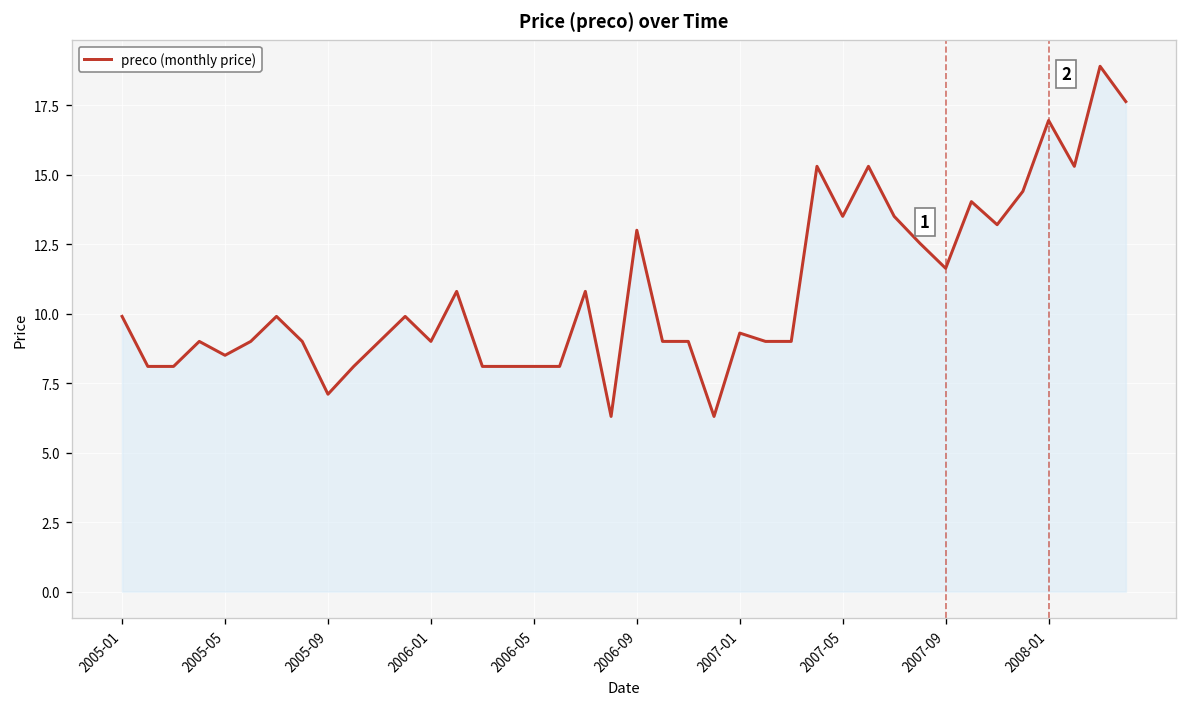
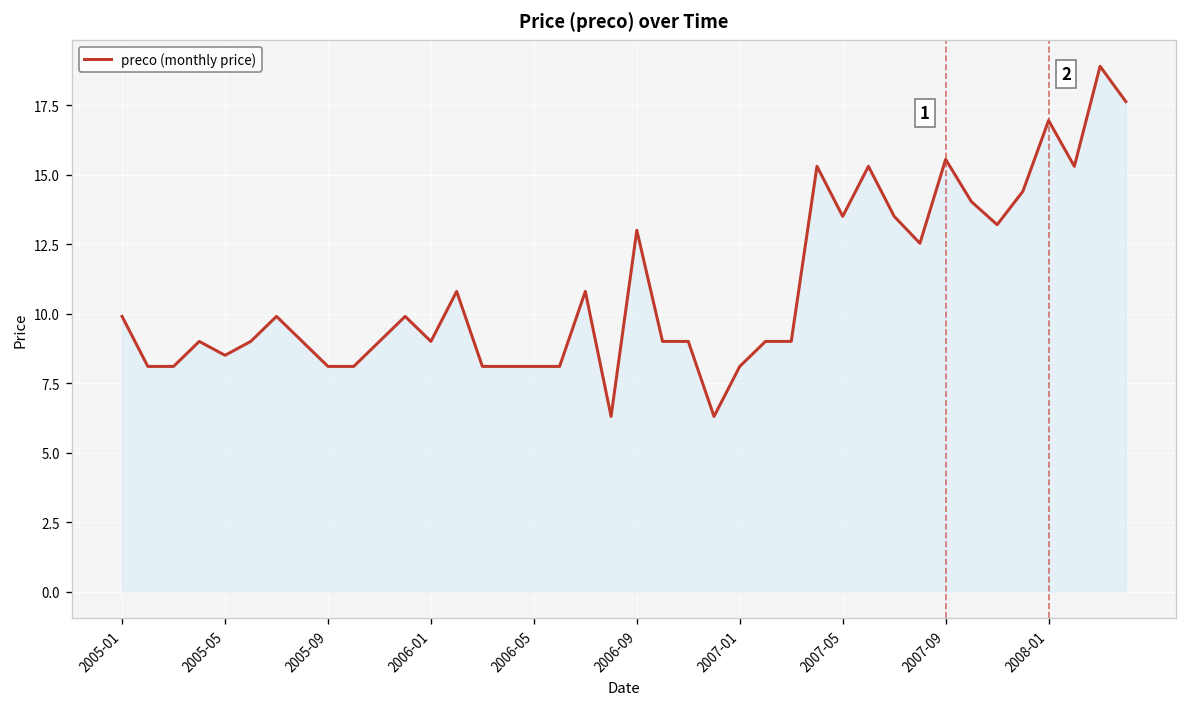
2005-09: 7.1 -> 8.1
2007-01: 9.3 -> 8.1
2007-09: 11.6 -> 15.6
